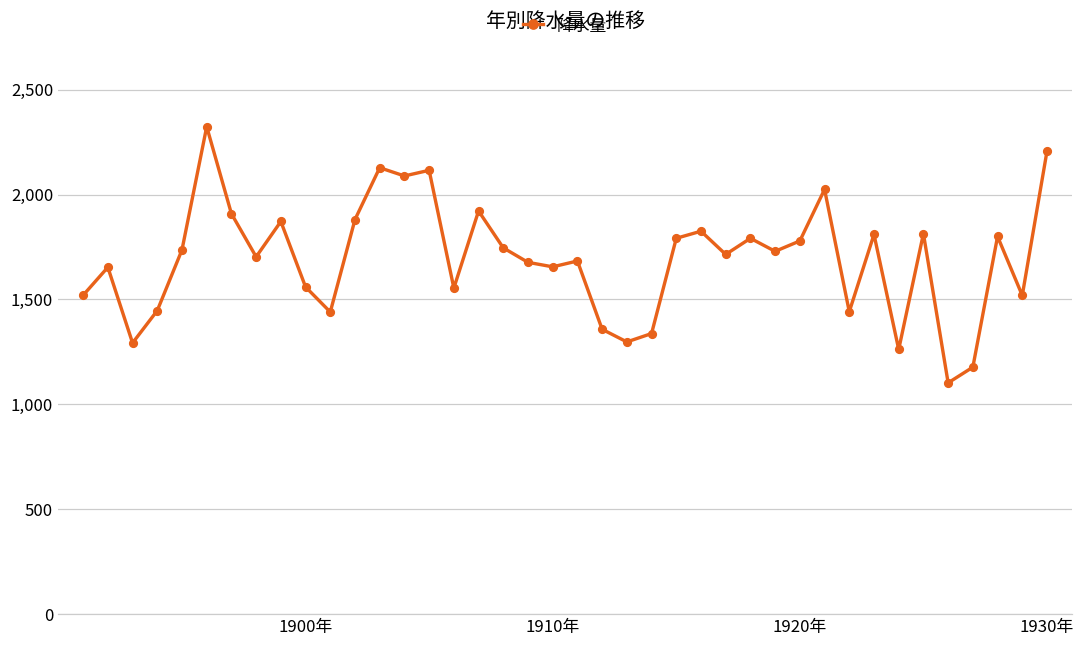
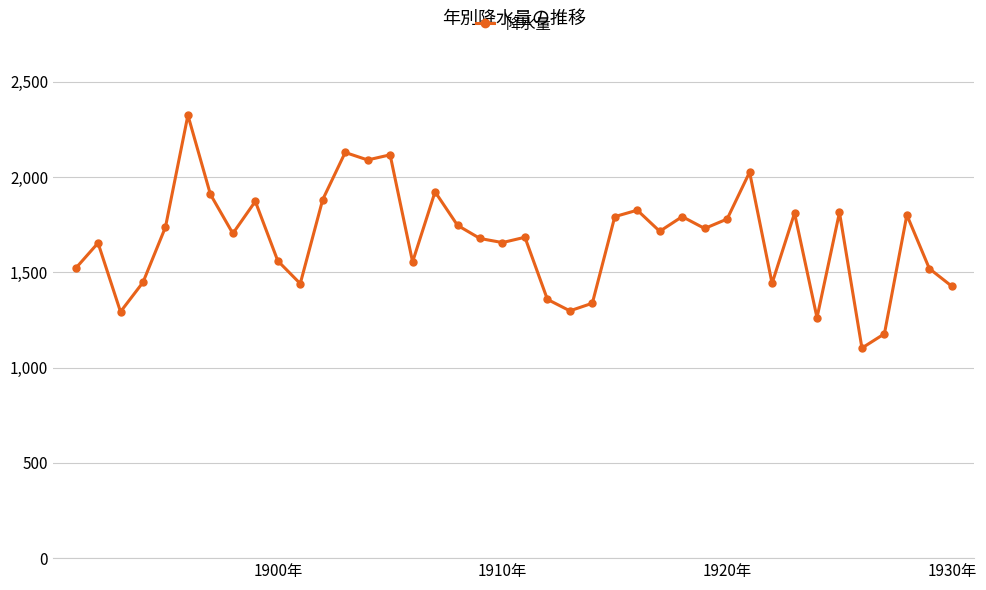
1930年: 2,210 -> 1,430
